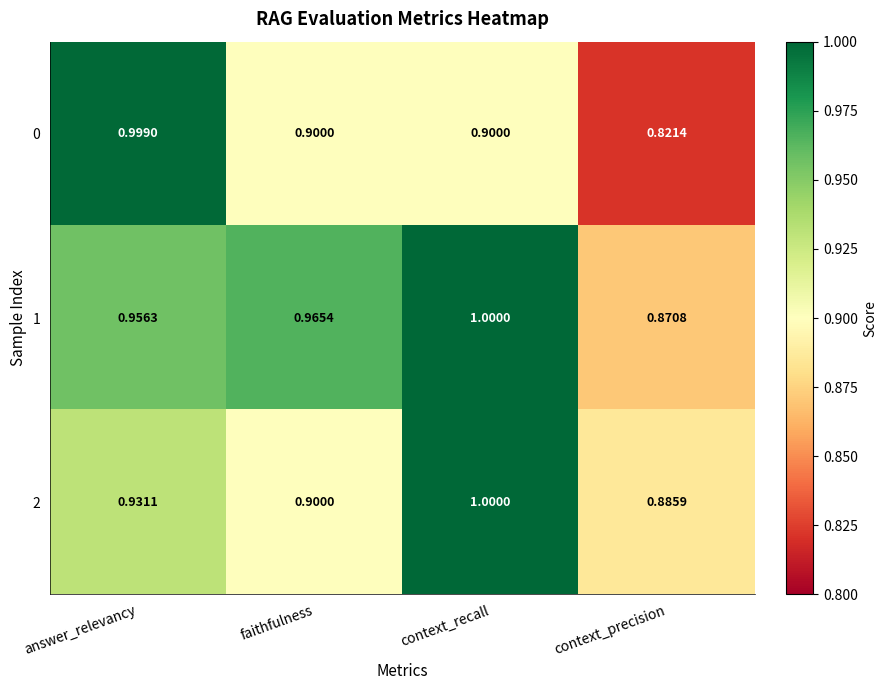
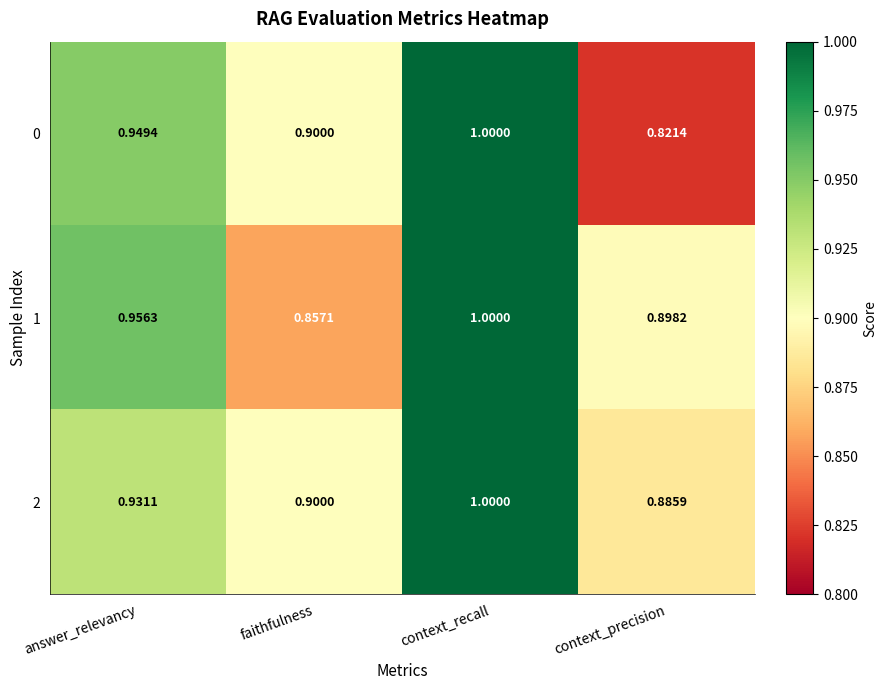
0, answer_relevancy: 0.9990 -> 0.9494
0, context_recall: 0.9000 -> 1.0000
1, faithfulness: 0.9654 -> 0.8571
1, context_precision: 0.8708 -> 0.8982
